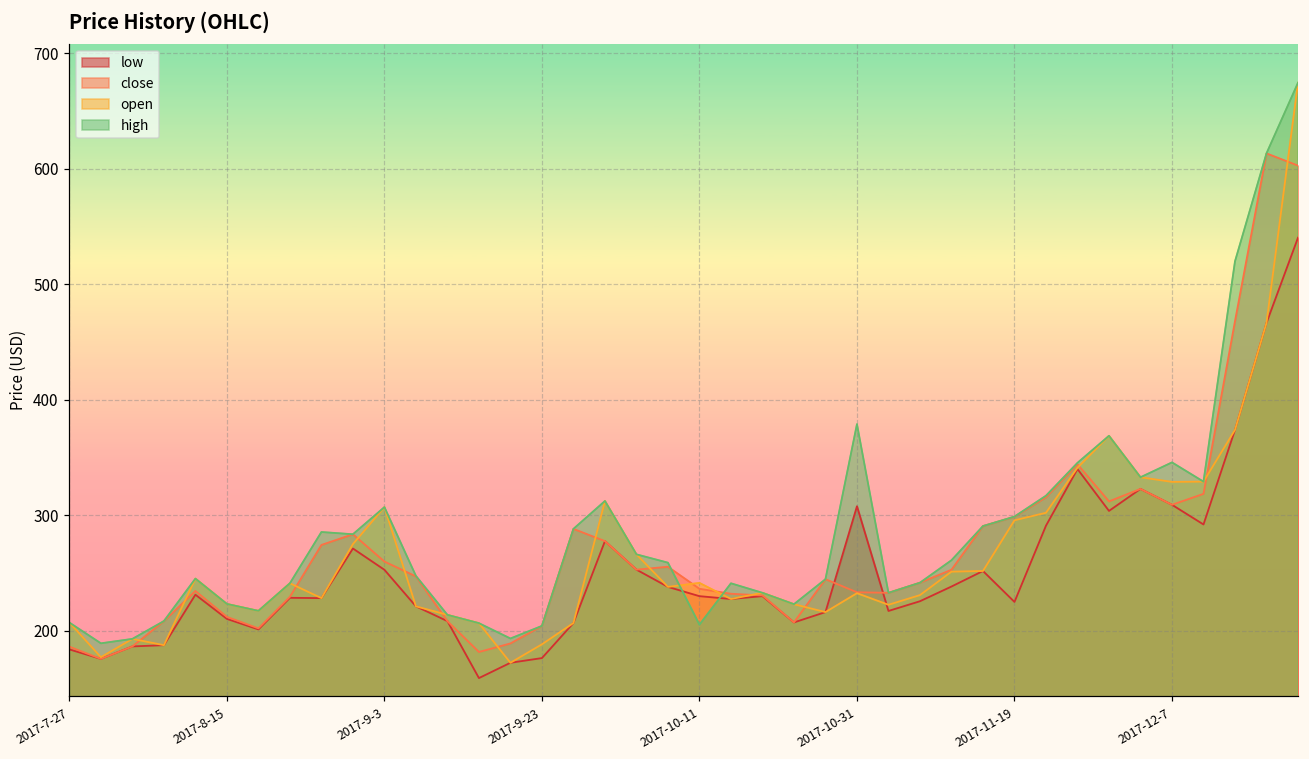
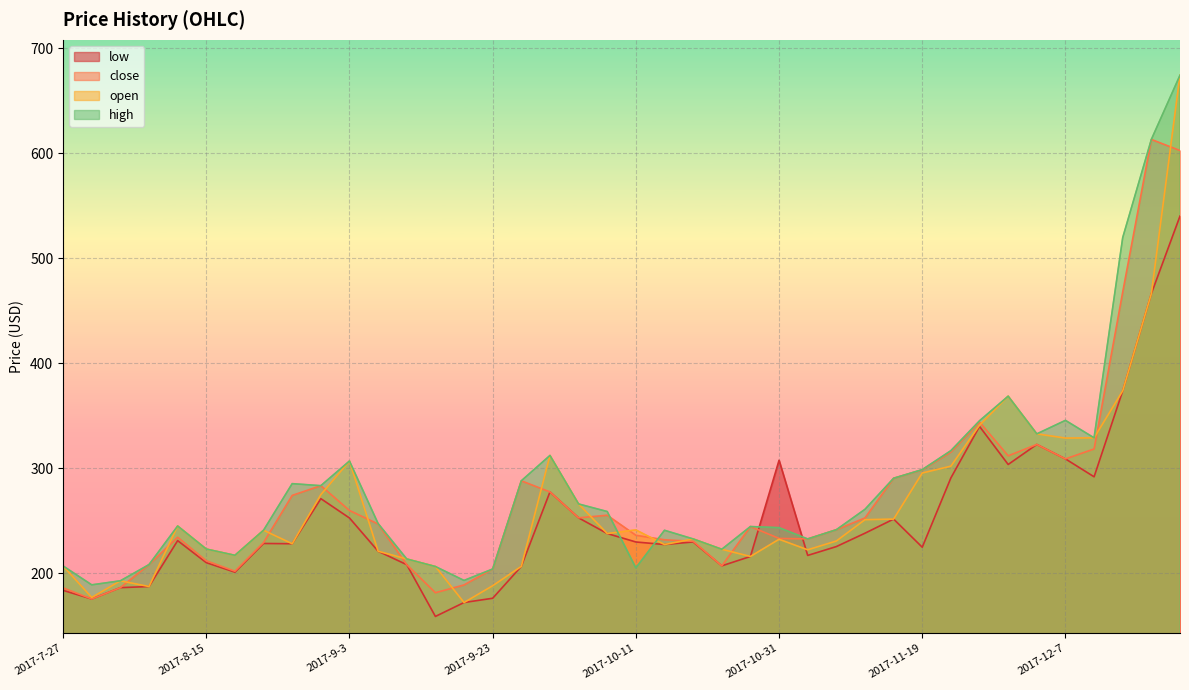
high, 2017-10-31: 379 -> 243
